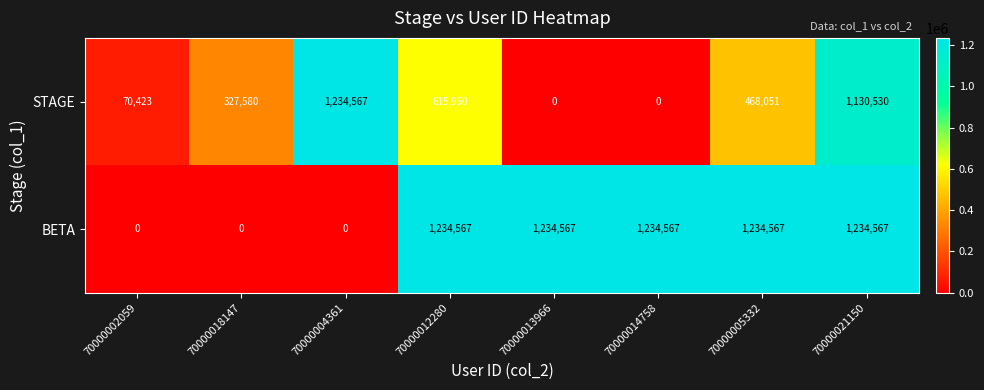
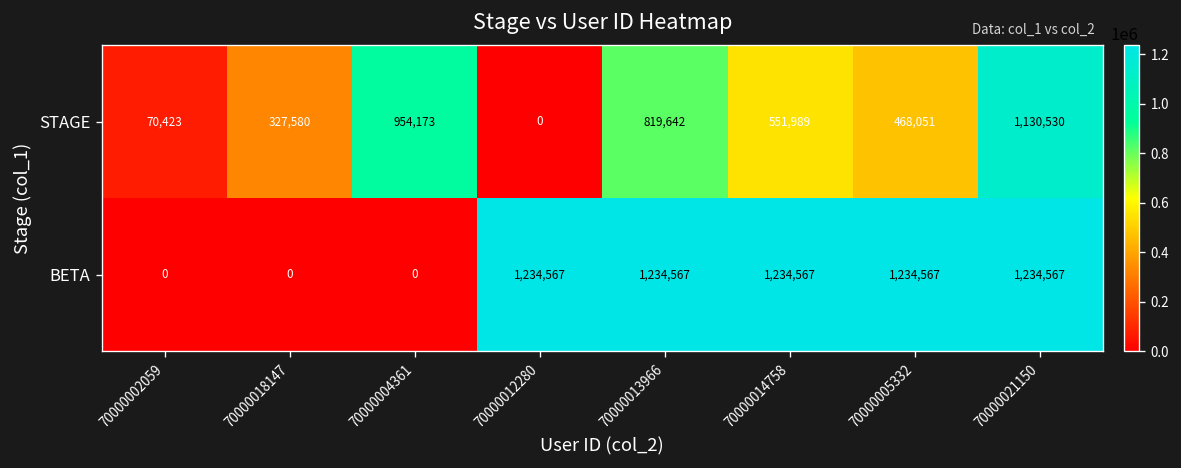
STAGE, 70000004361: 1,234,567 -> 954,173
STAGE, 70000012280: 615,960 -> 0
STAGE, 70000013966: 0 -> 819,642
STAGE, 70000014758: 0 -> 551,989
